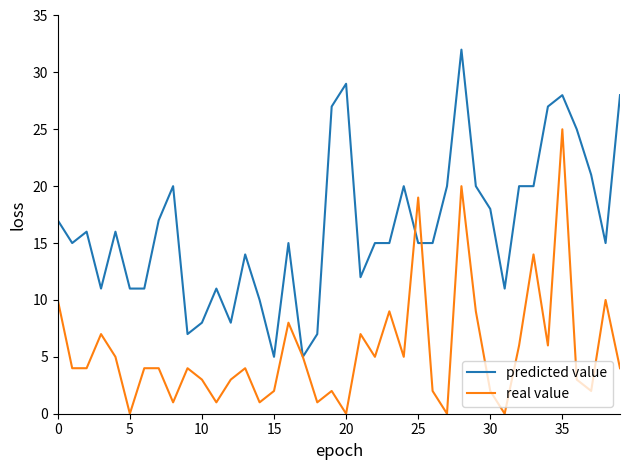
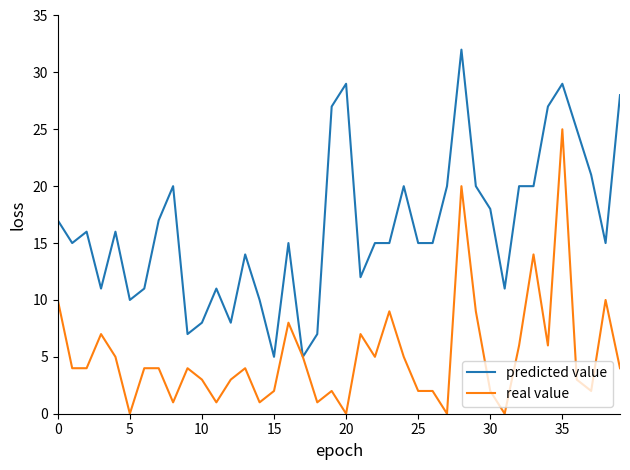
predicted value, 5: 11 -> 10
real value, 25: 19 -> 2
predicted value, 35: 28 -> 29
